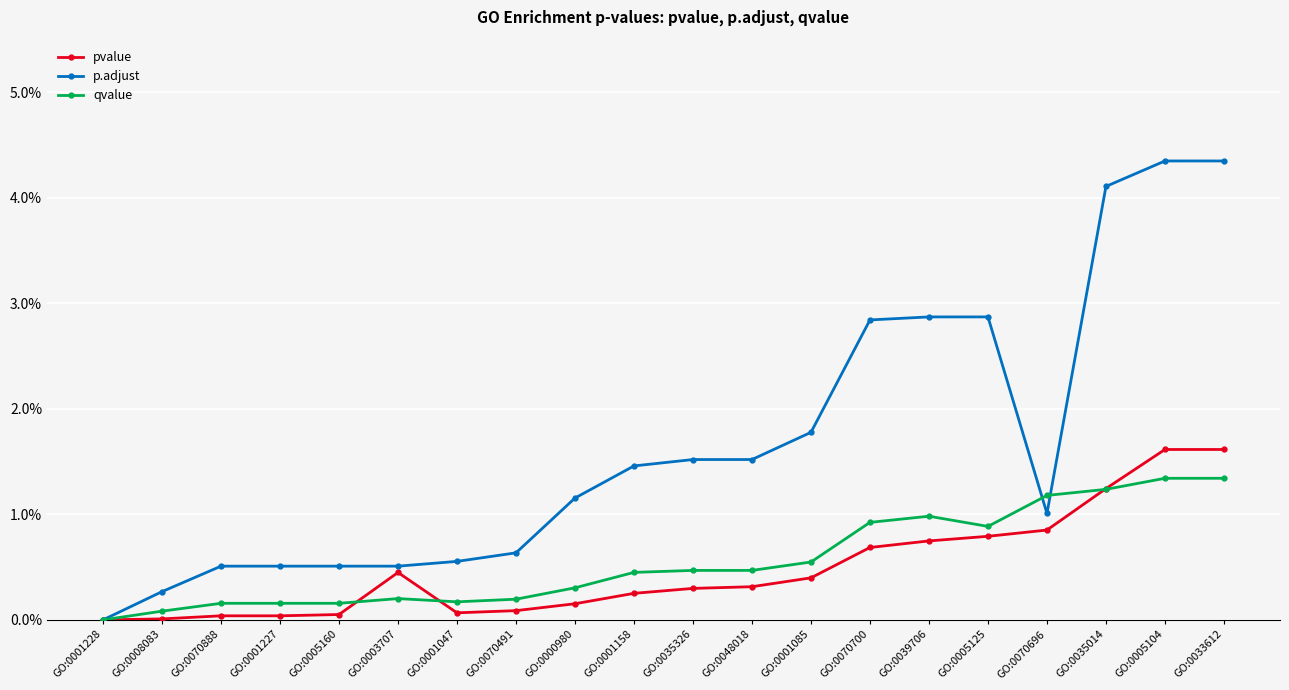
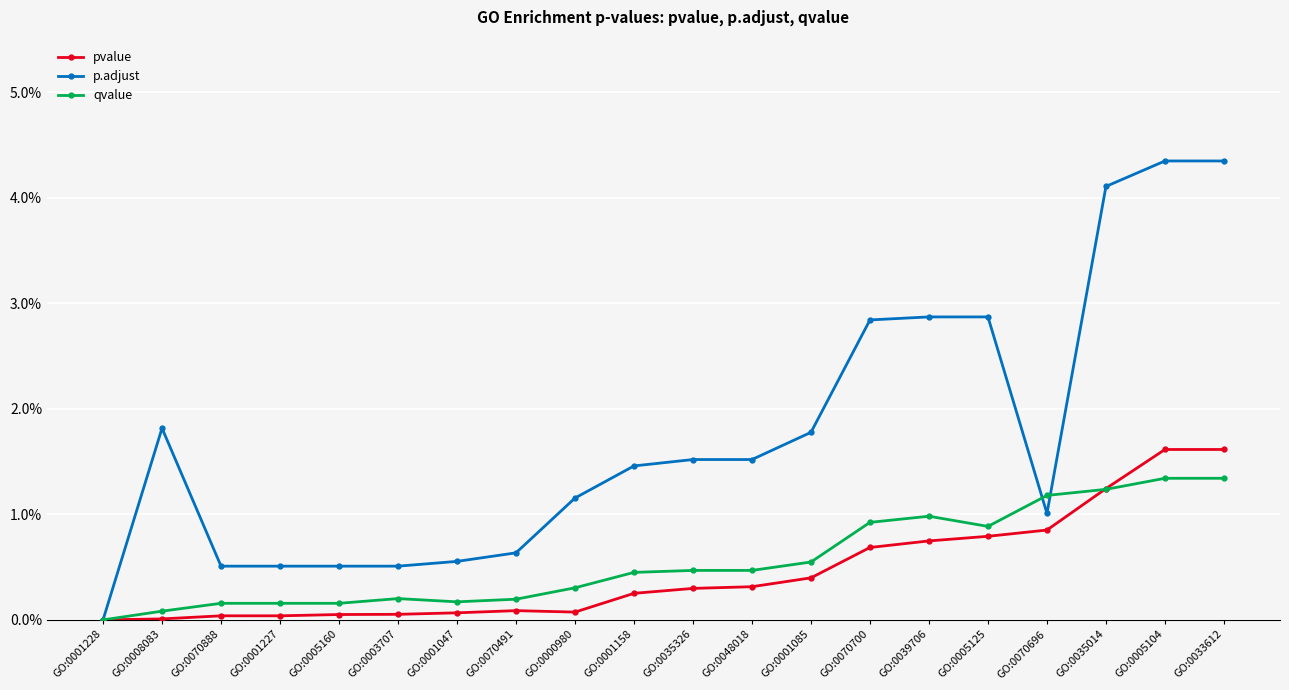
p.adjust, GO:0008083: 0.27% -> 1.82%
pvalue, GO:0003707: 0.45% -> 0.05%
pvalue, GO:0000980: 0.15% -> 0.07%
